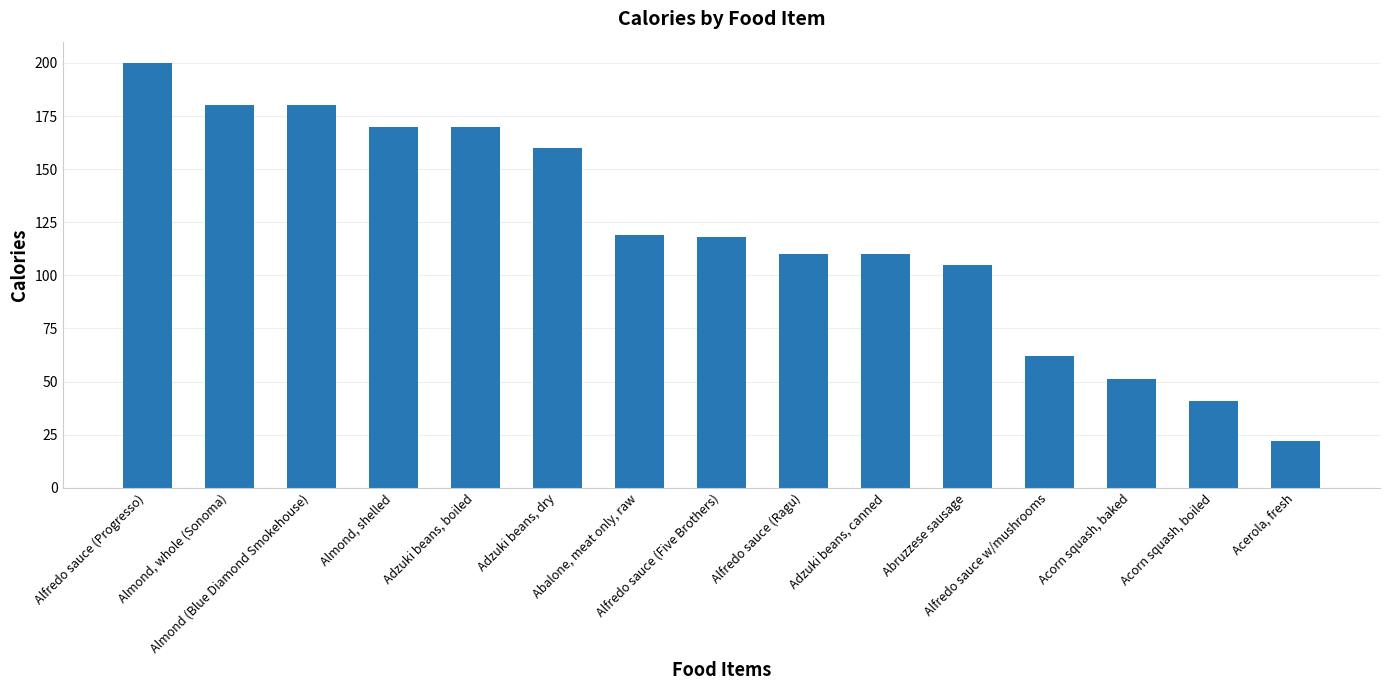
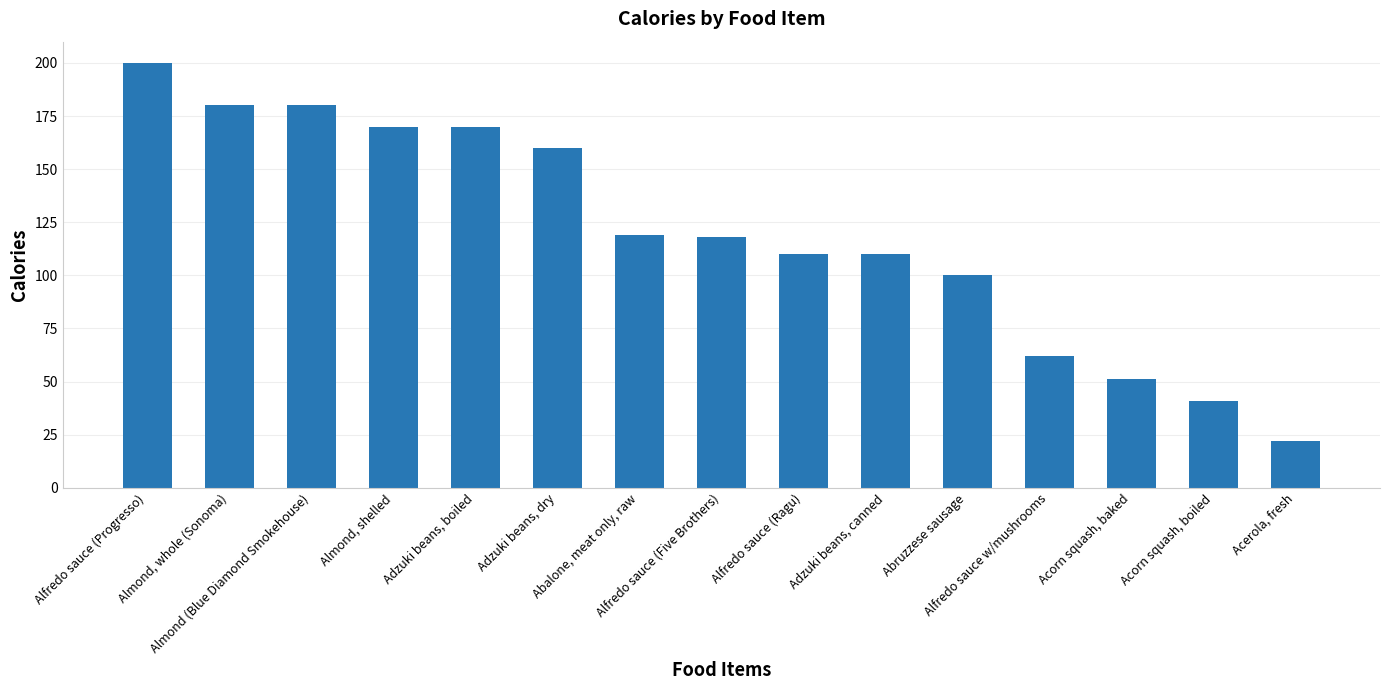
Abruzzese sausage: 105 -> 100
